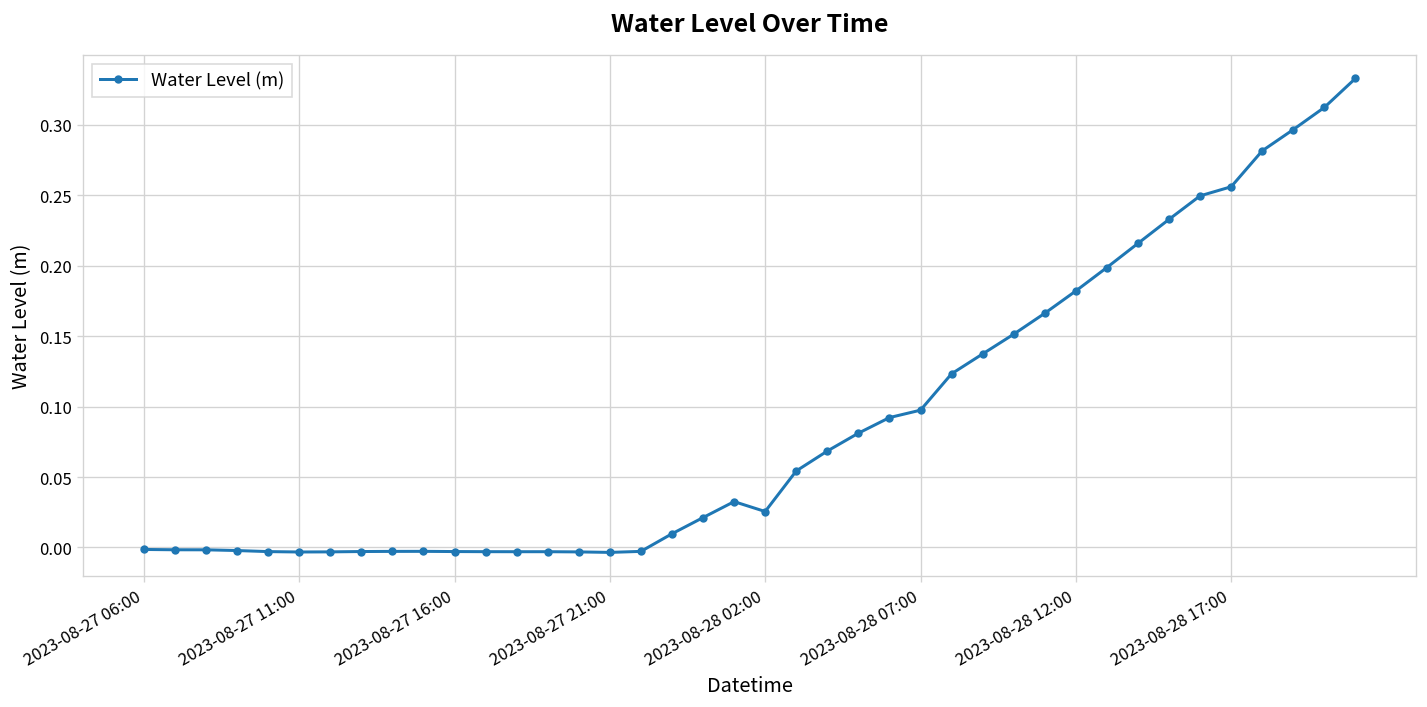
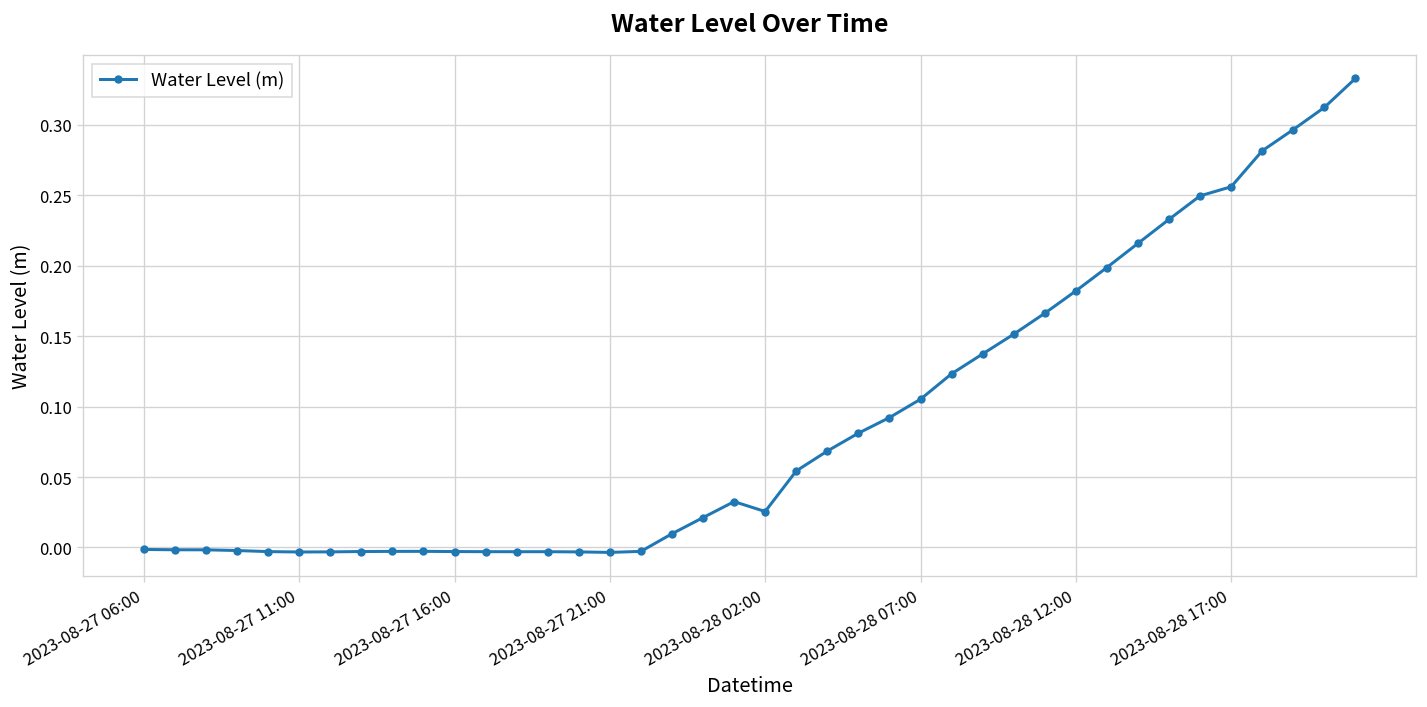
2023-08-28 07:00: 0.098 -> 0.105
